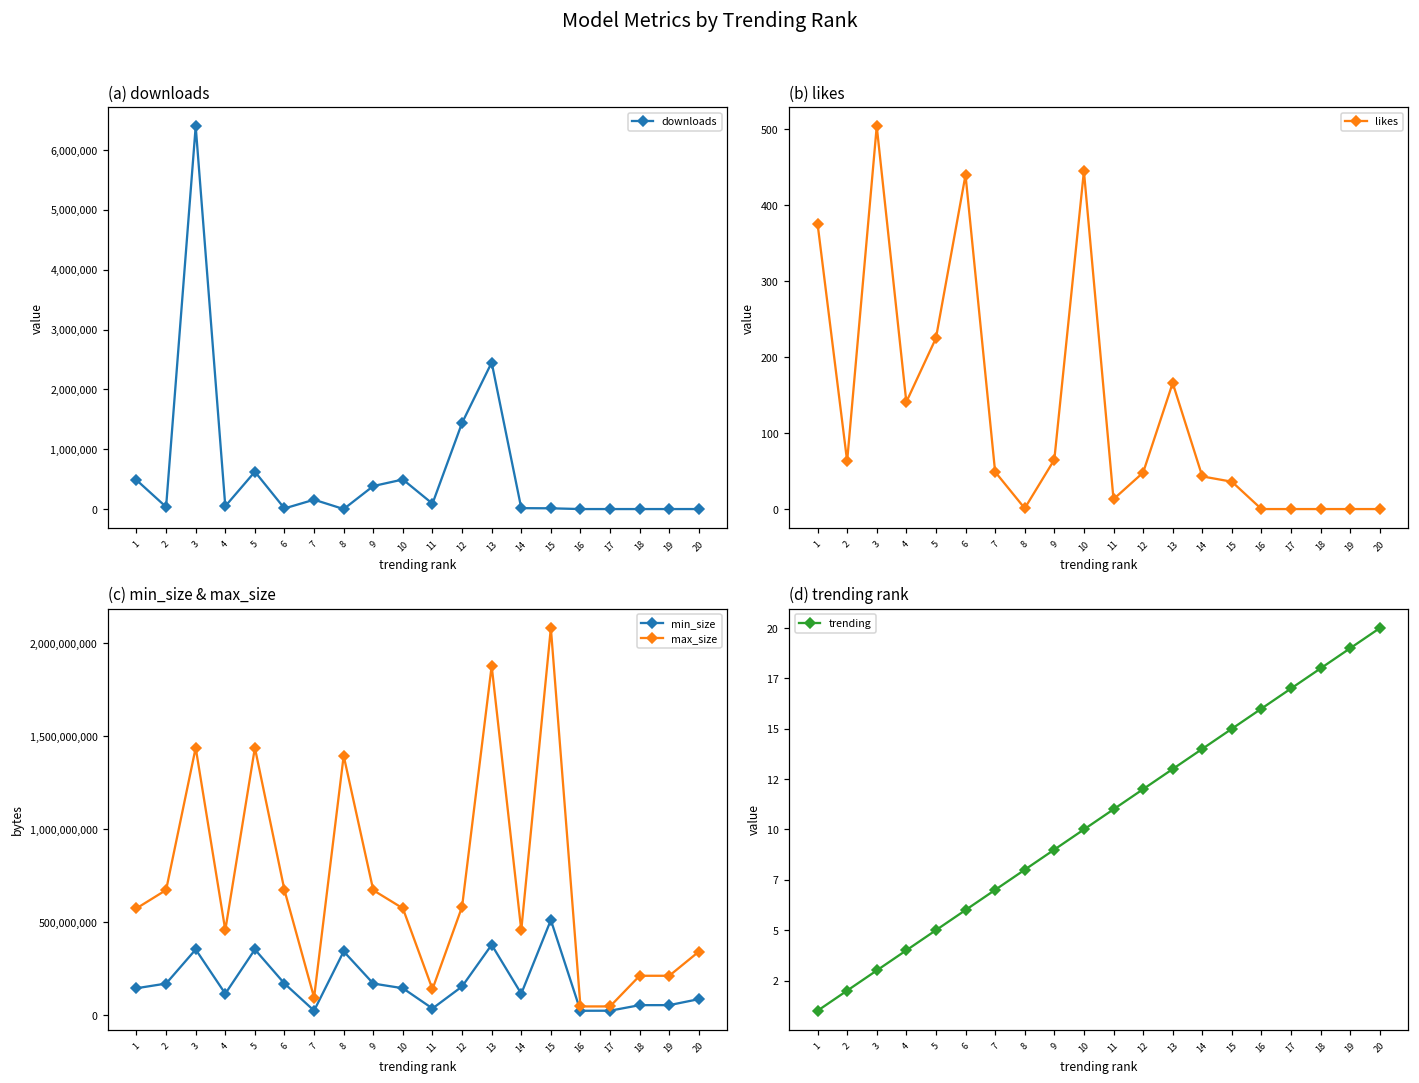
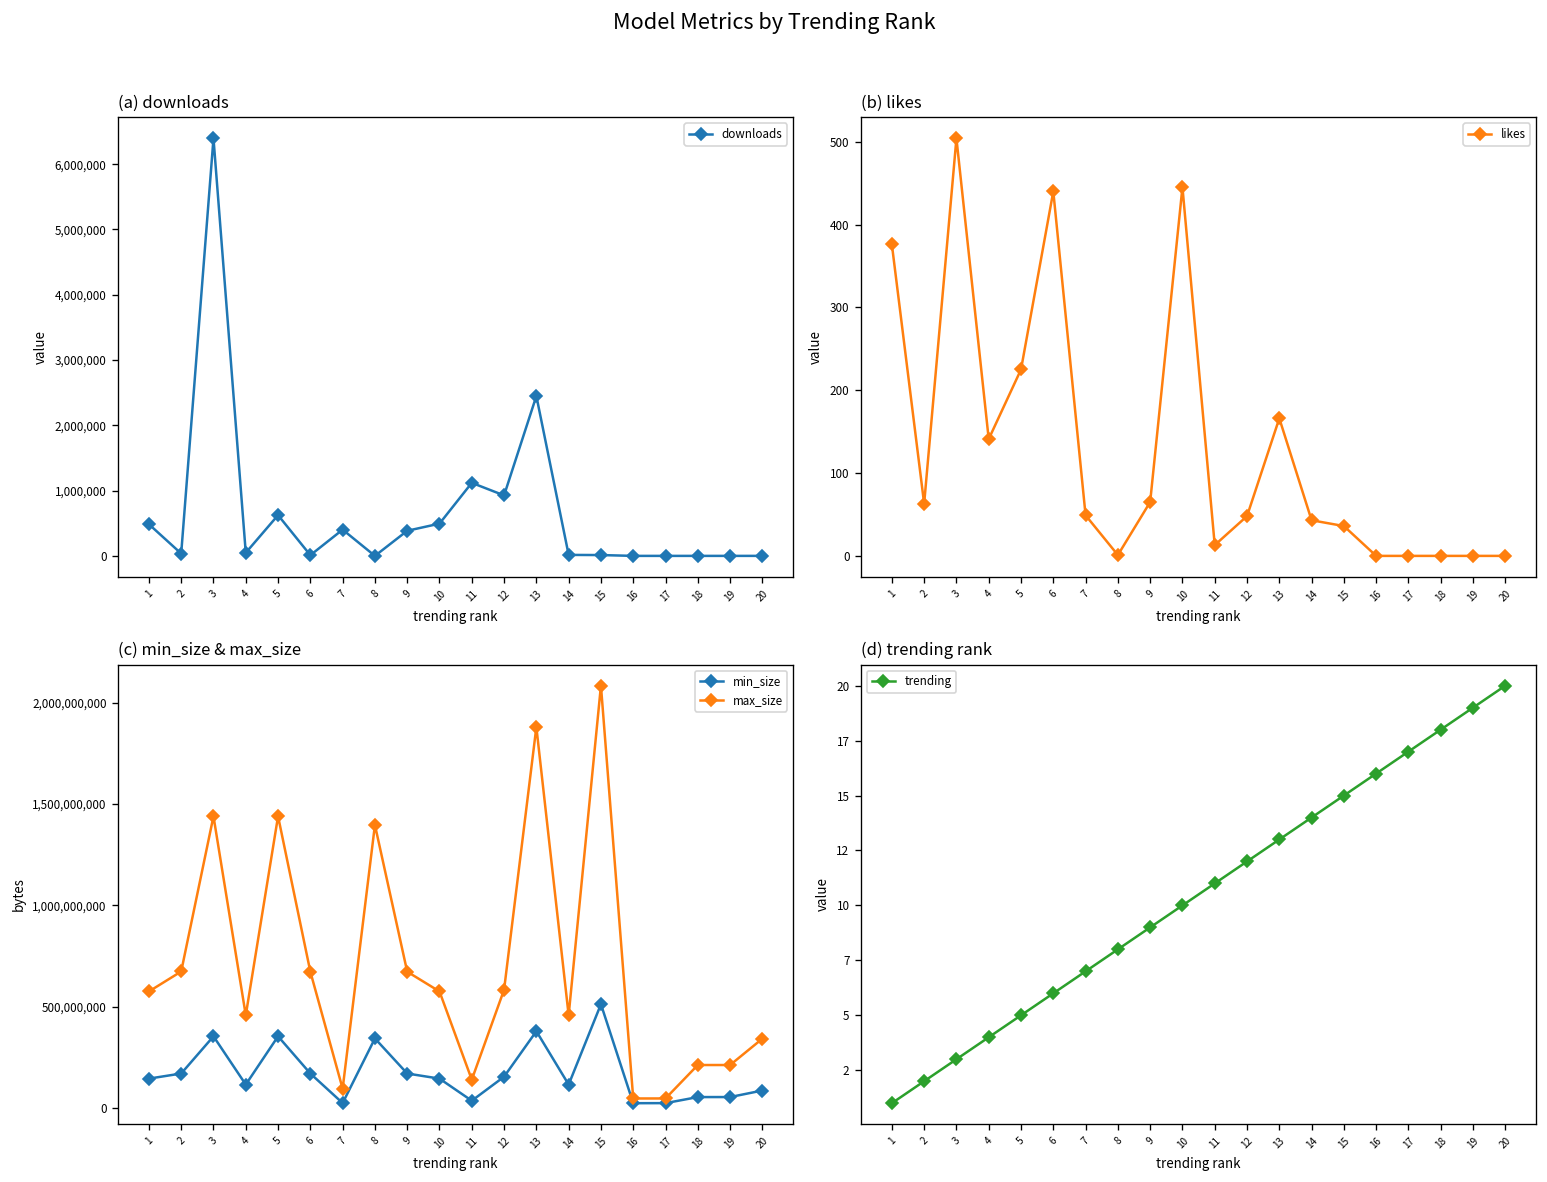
(a) downloads, 7: 200,000 -> 400,000
(a) downloads, 11: 100,000 -> 1,100,000
(a) downloads, 12: 1,400,000 -> 900,000
